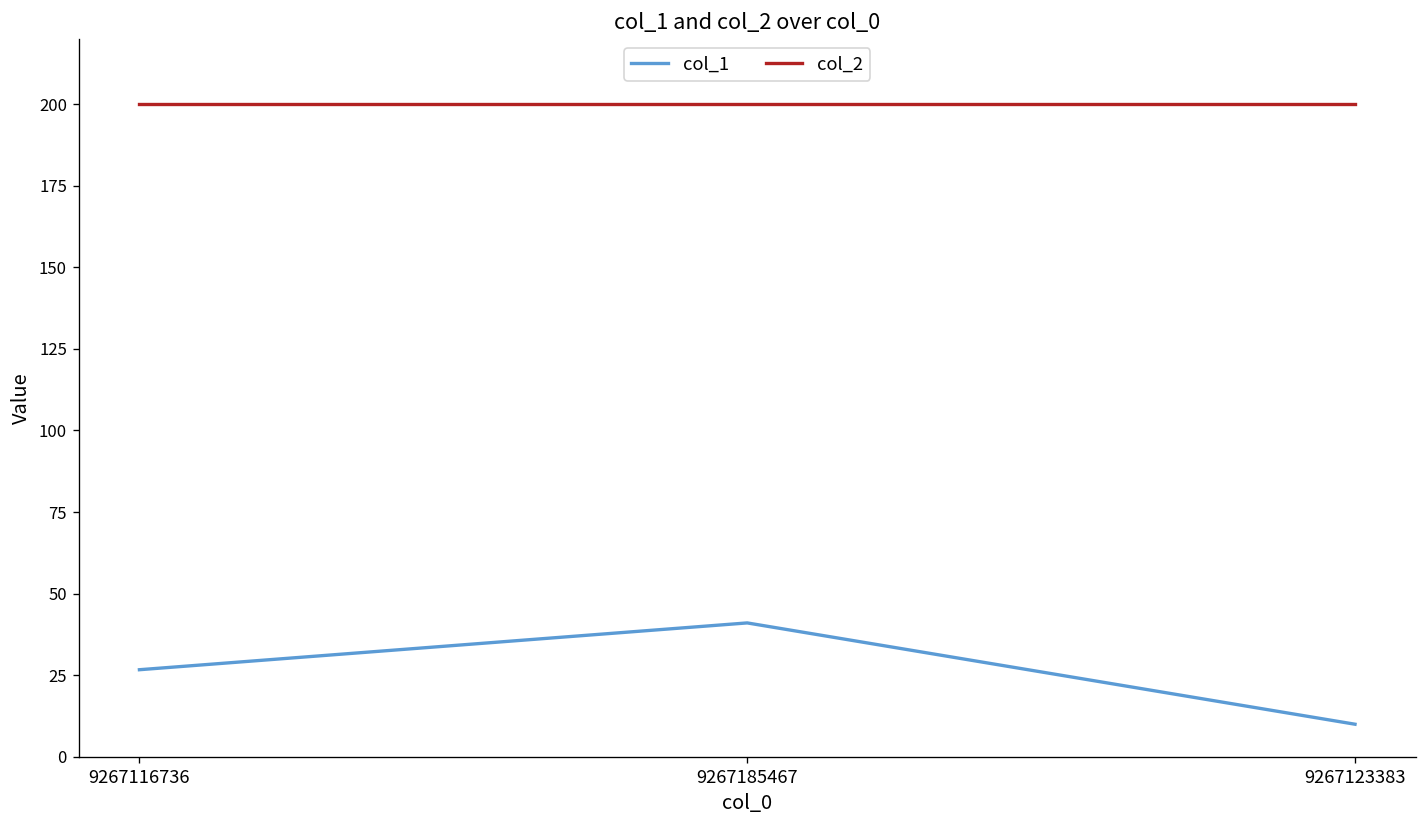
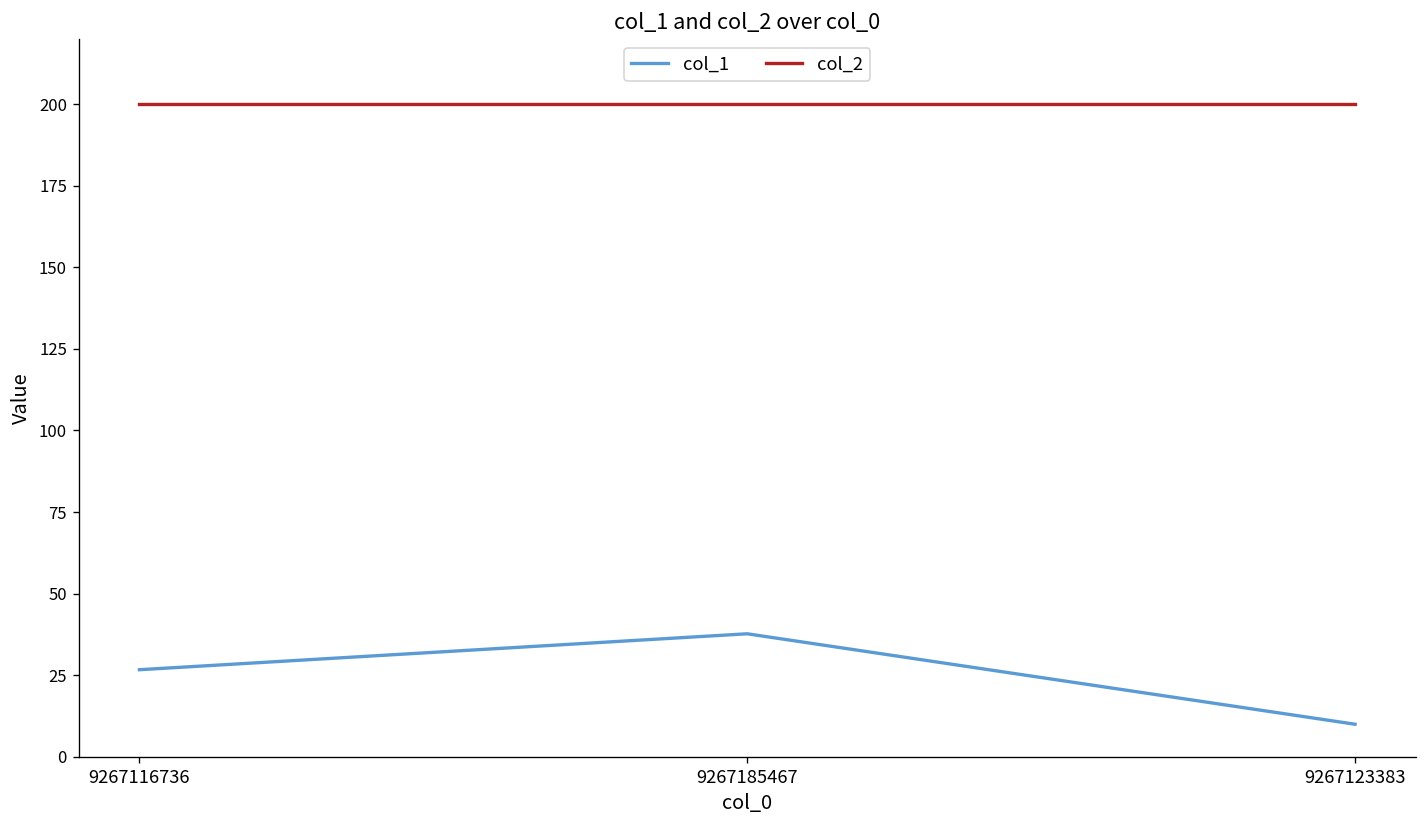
col_1, 9267185467: 41 -> 38
